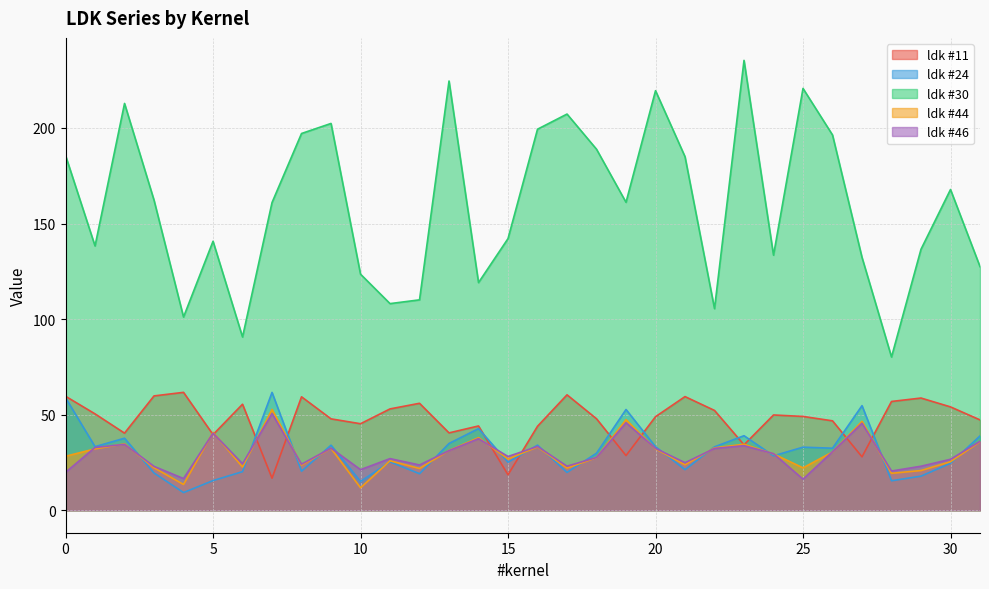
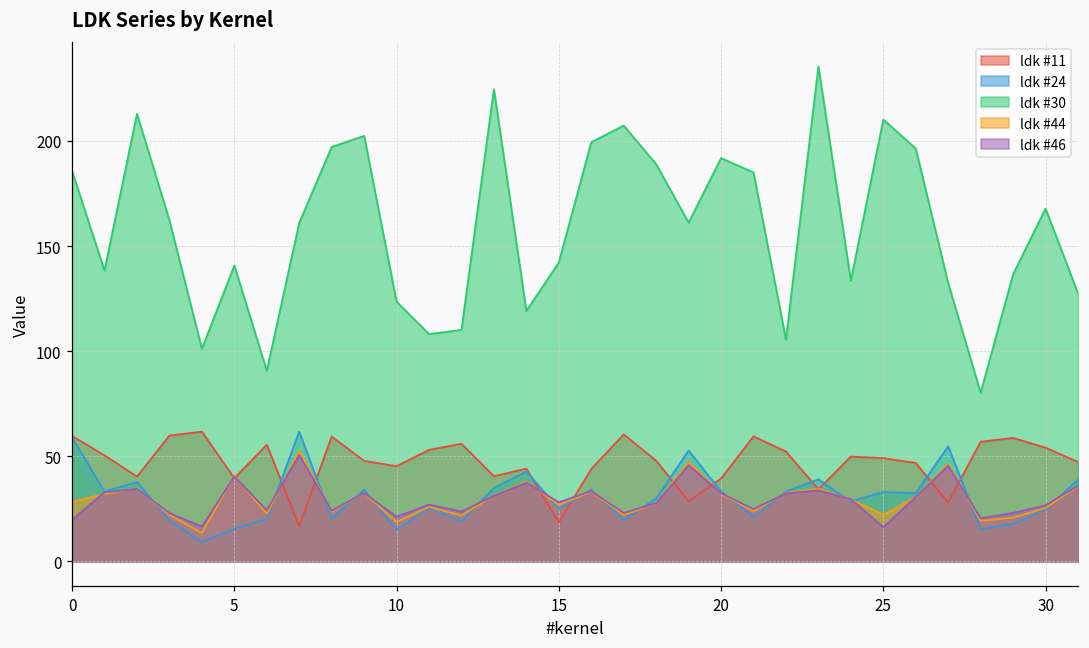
ldk #44, 10: 12 -> 19
ldk #11, 20: 49 -> 39
ldk #30, 20: 220 -> 192
ldk #30, 25: 221 -> 210
